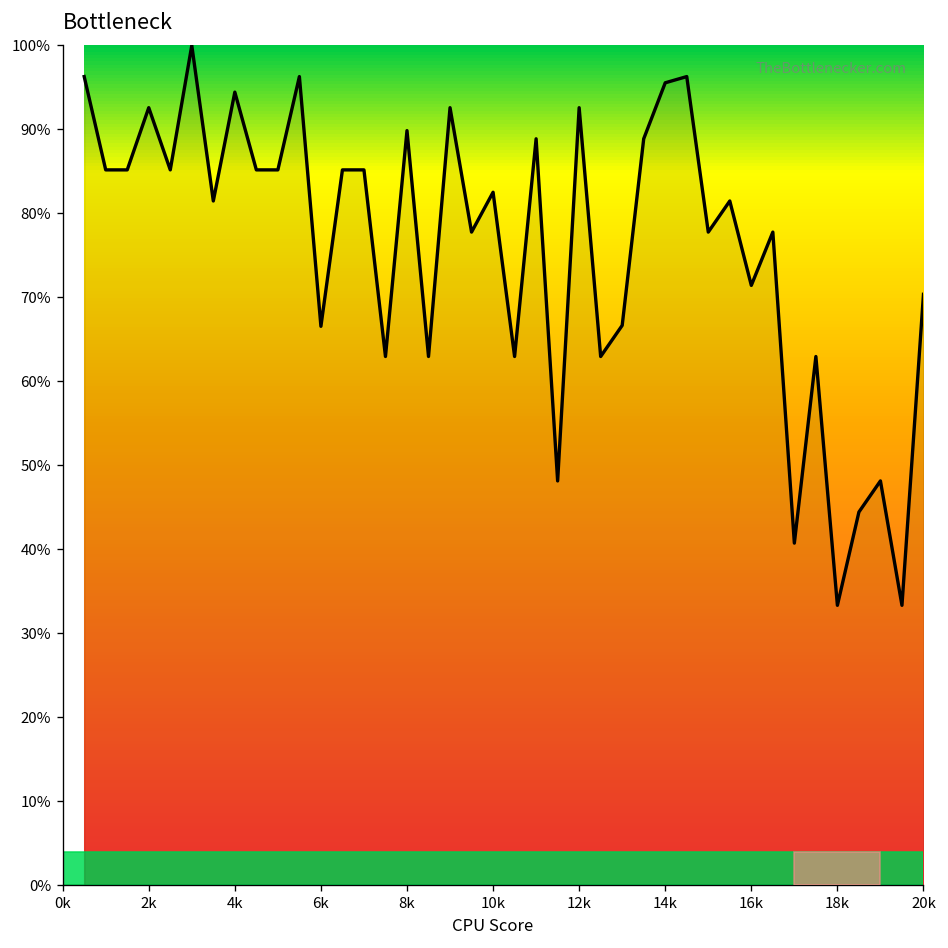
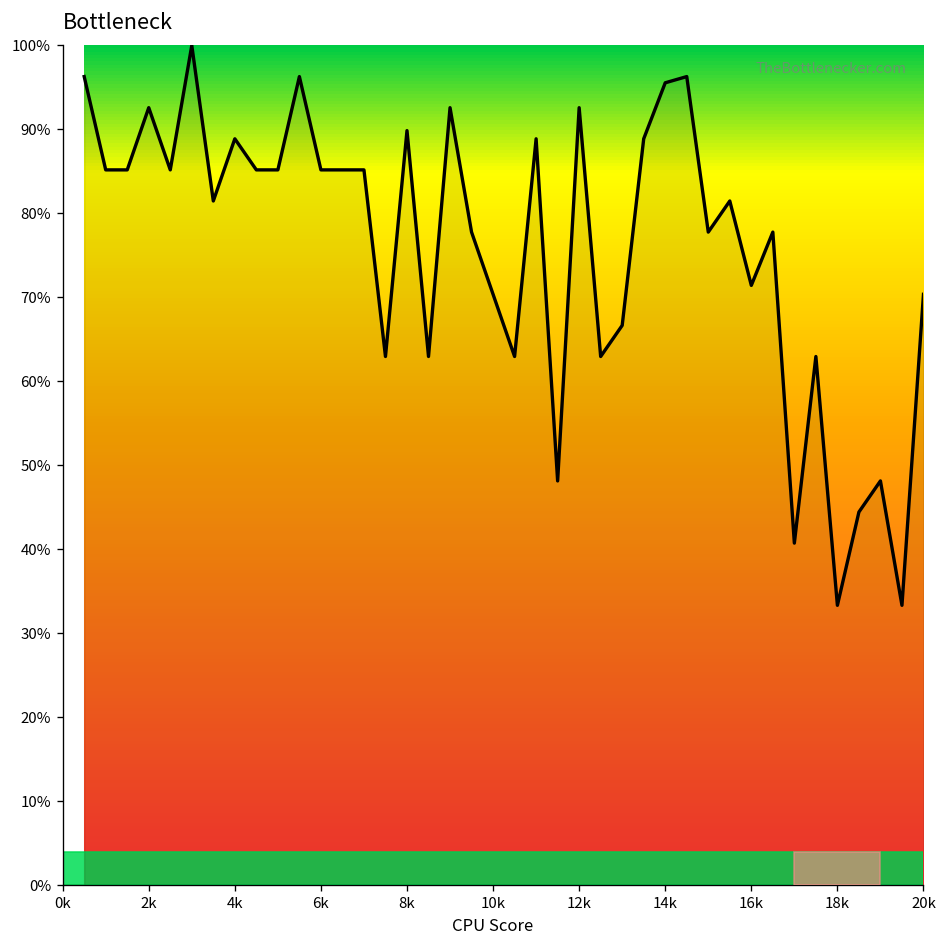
4k: 94% -> 89%
6k: 67% -> 85%
10k: 83% -> 70%
